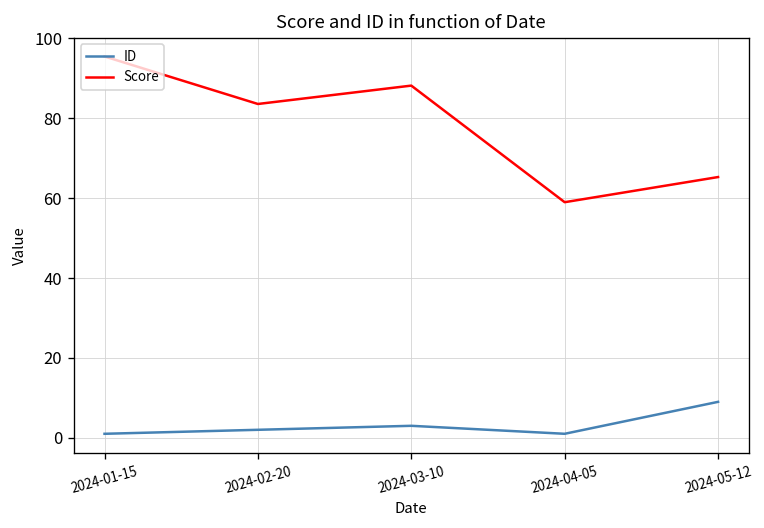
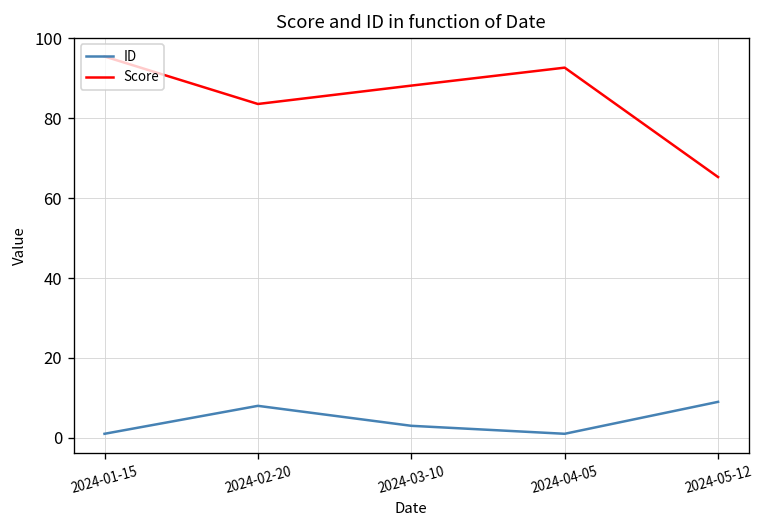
ID, 2024-02-20: 2 -> 8
Score, 2024-04-05: 59 -> 93
